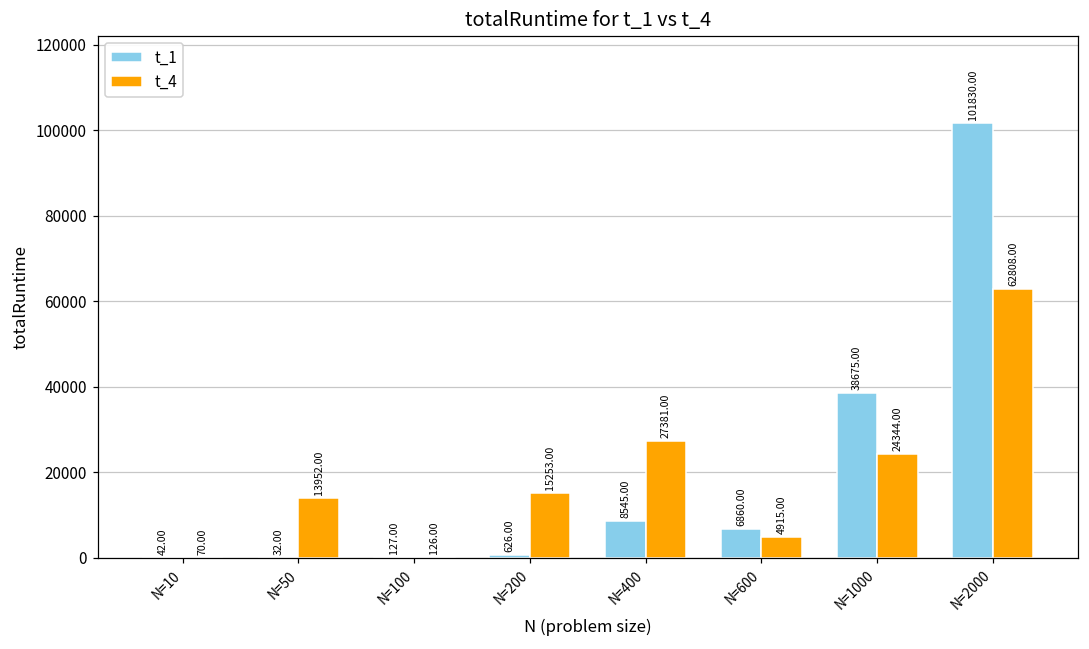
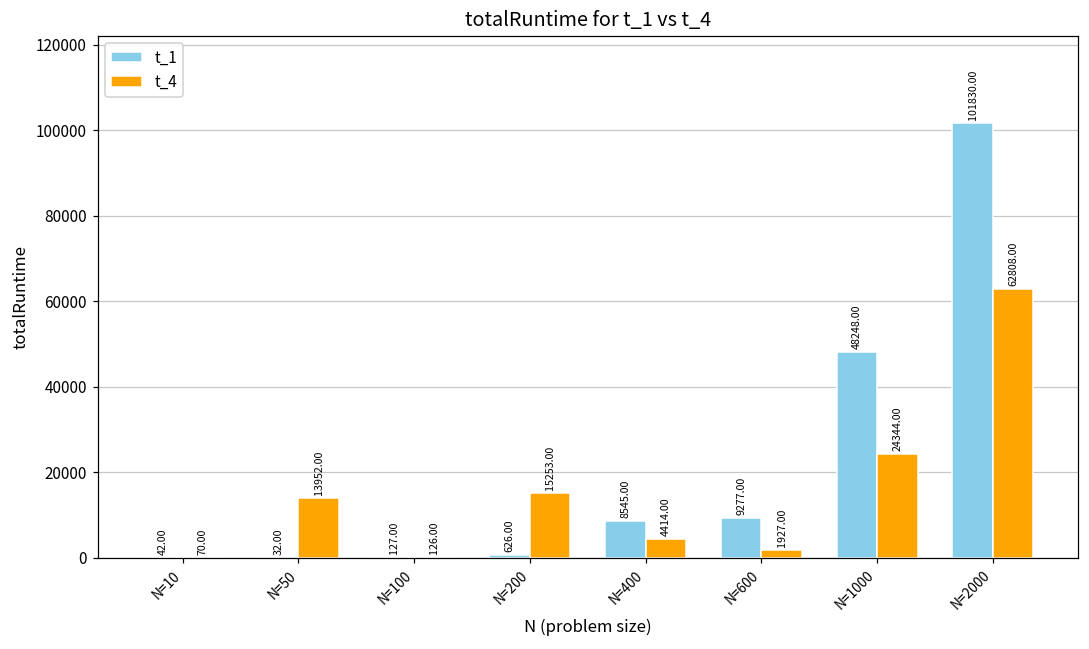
t_4, N=400: 27381.00 -> 4414.00
t_1, N=600: 6860.00 -> 9277.00
t_4, N=600: 4915.00 -> 1927.00
t_1, N=1000: 38675.00 -> 48248.00
